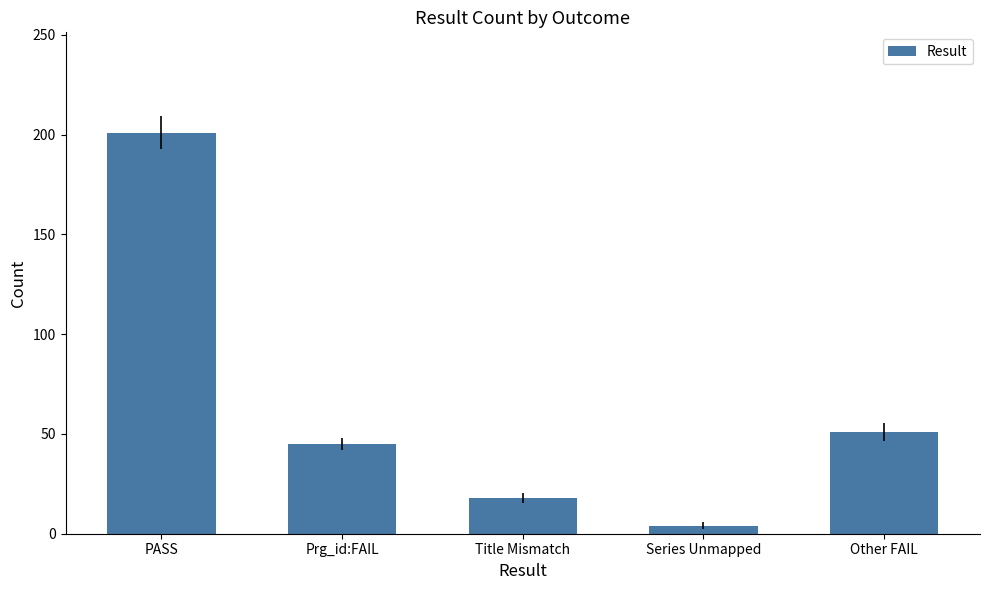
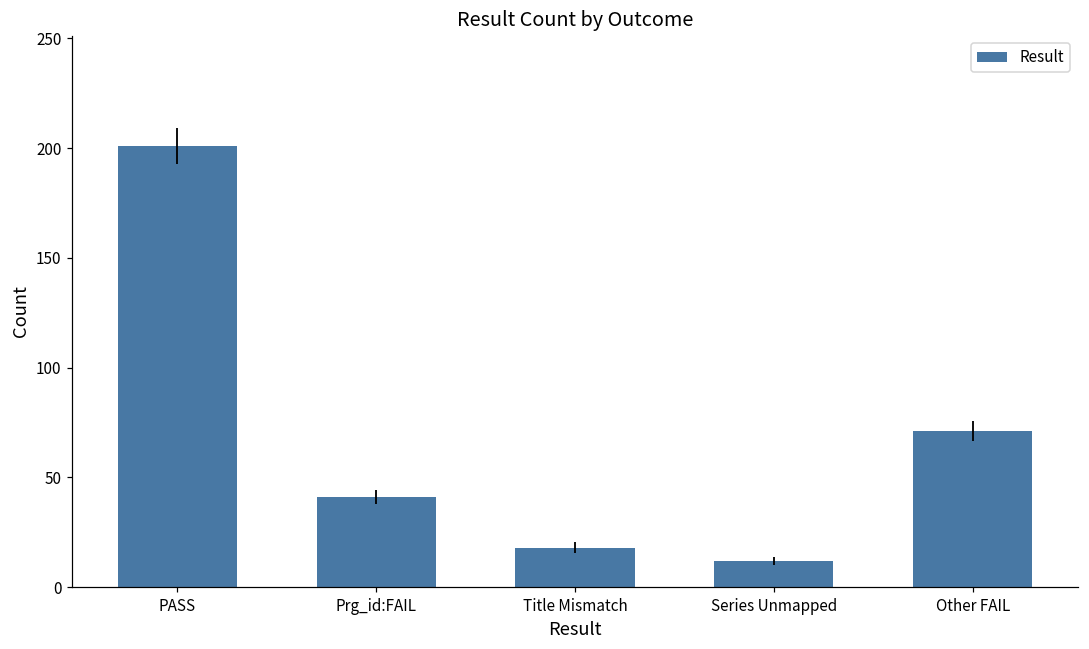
Prg_id:FAIL: 45 -> 41
Series Unmapped: 4 -> 12
Other FAIL: 51 -> 71
